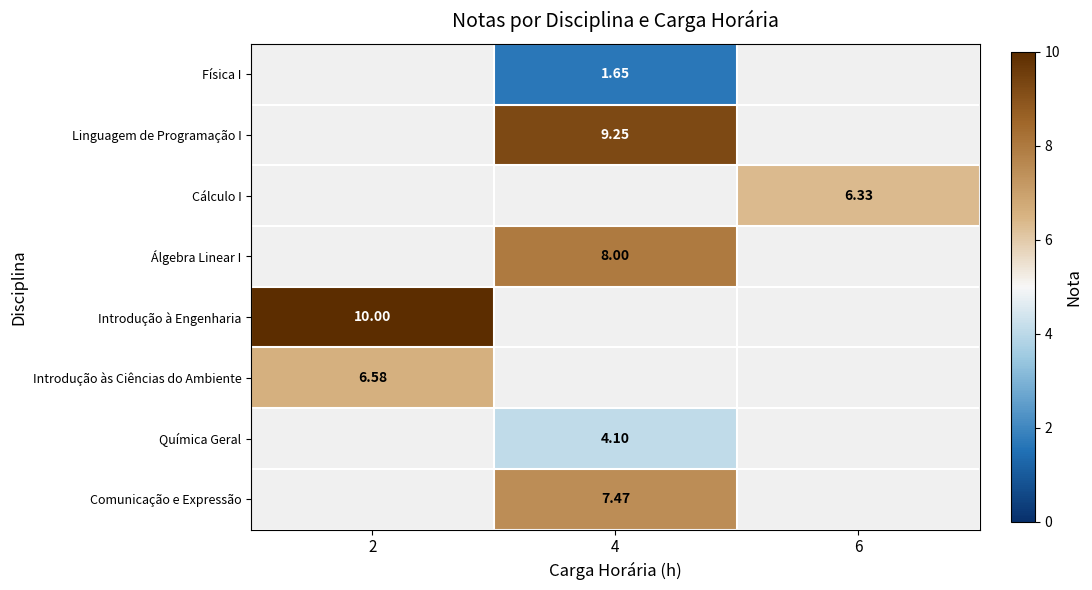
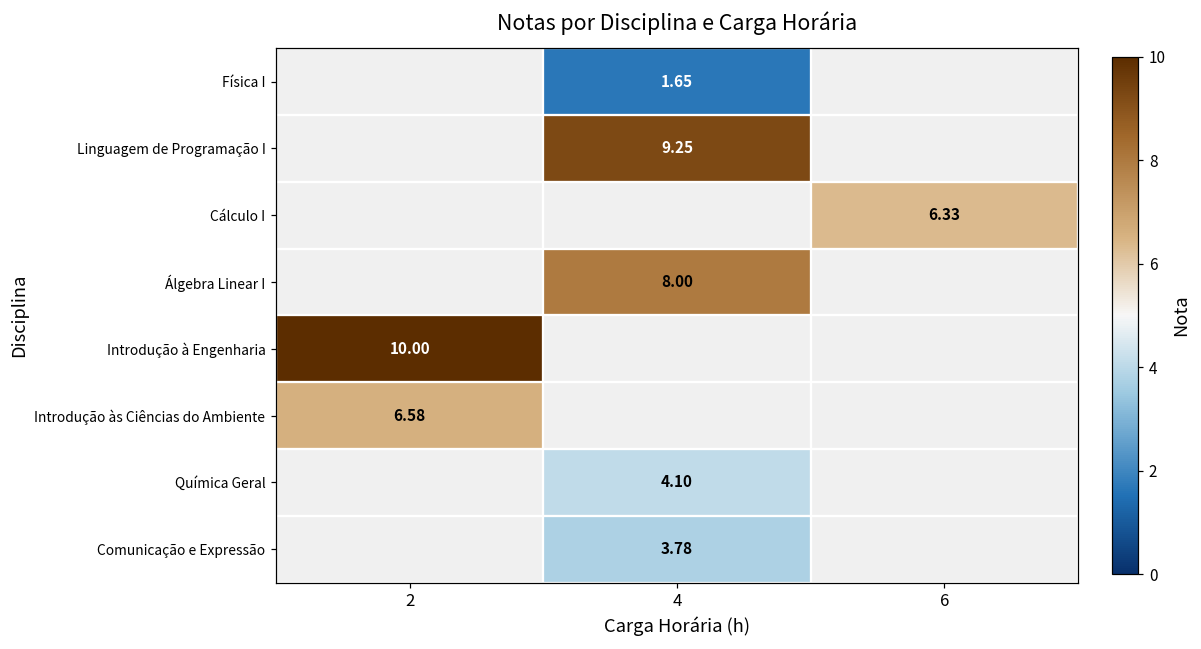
Comunicação e Expressão, 4: 7.47 -> 3.78
